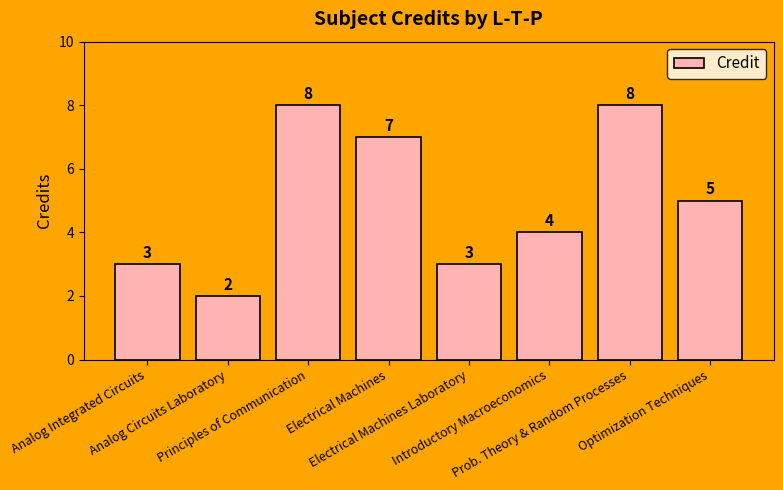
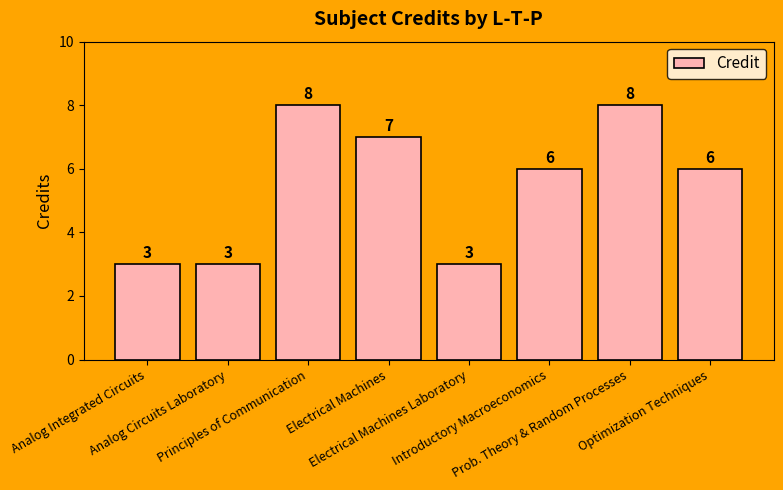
Analog Circuits Laboratory: 2 -> 3
Introductory Macroeconomics: 4 -> 6
Optimization Techniques: 5 -> 6
